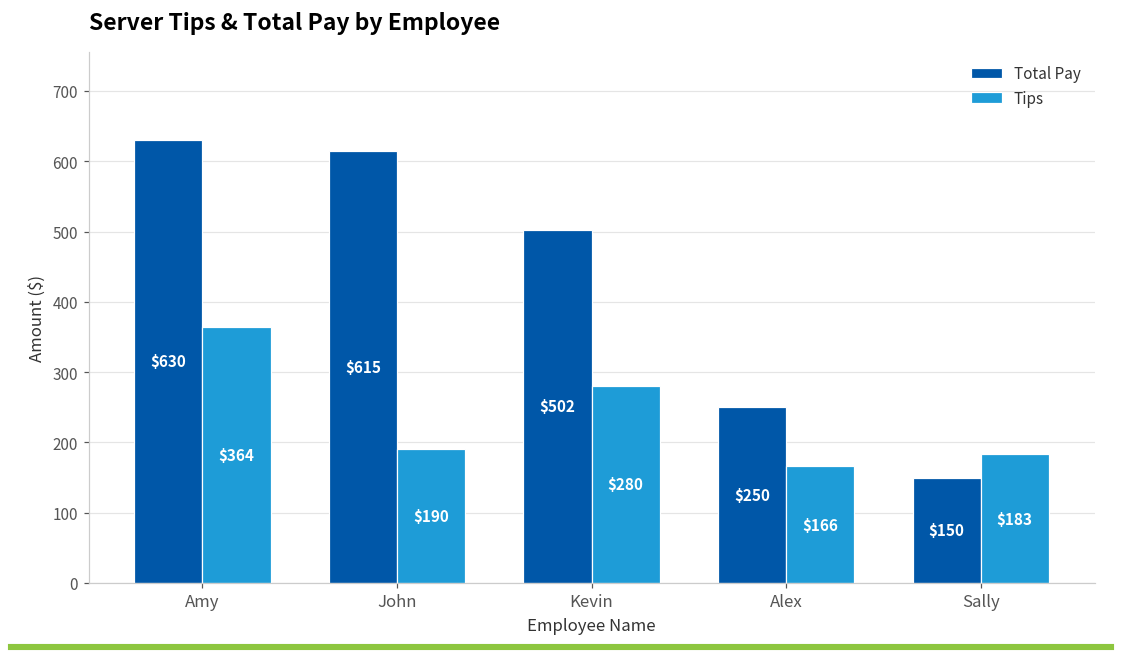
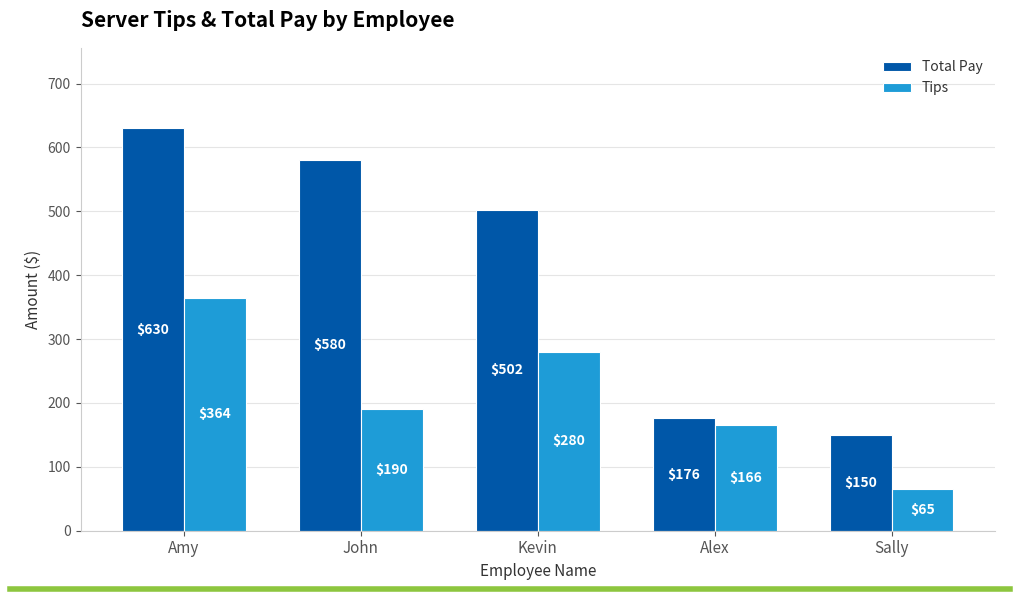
Total Pay, John: $615 -> $580
Total Pay, Alex: $250 -> $176
Tips, Sally: $183 -> $65
